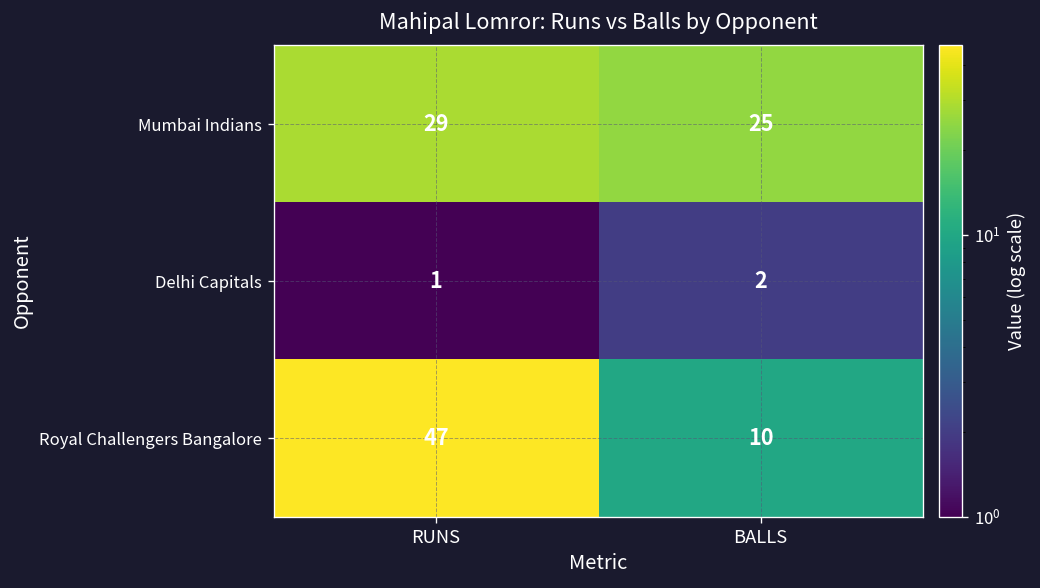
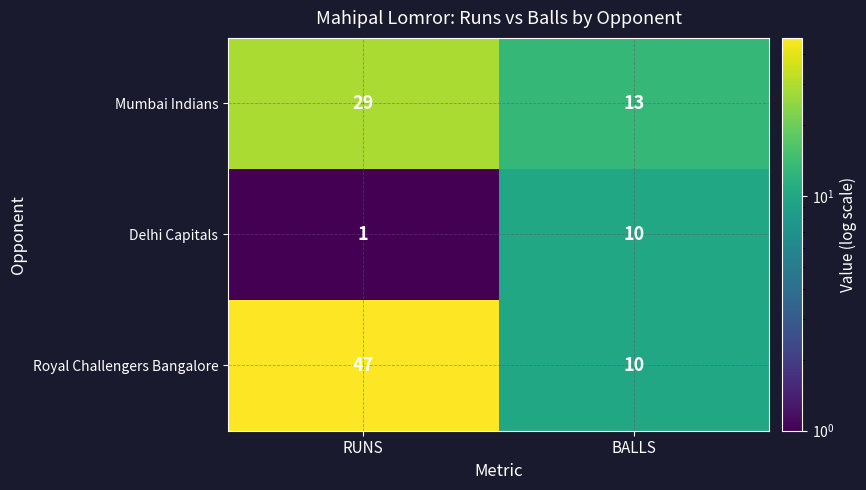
Mumbai Indians, BALLS: 25 -> 13
Delhi Capitals, BALLS: 2 -> 10
